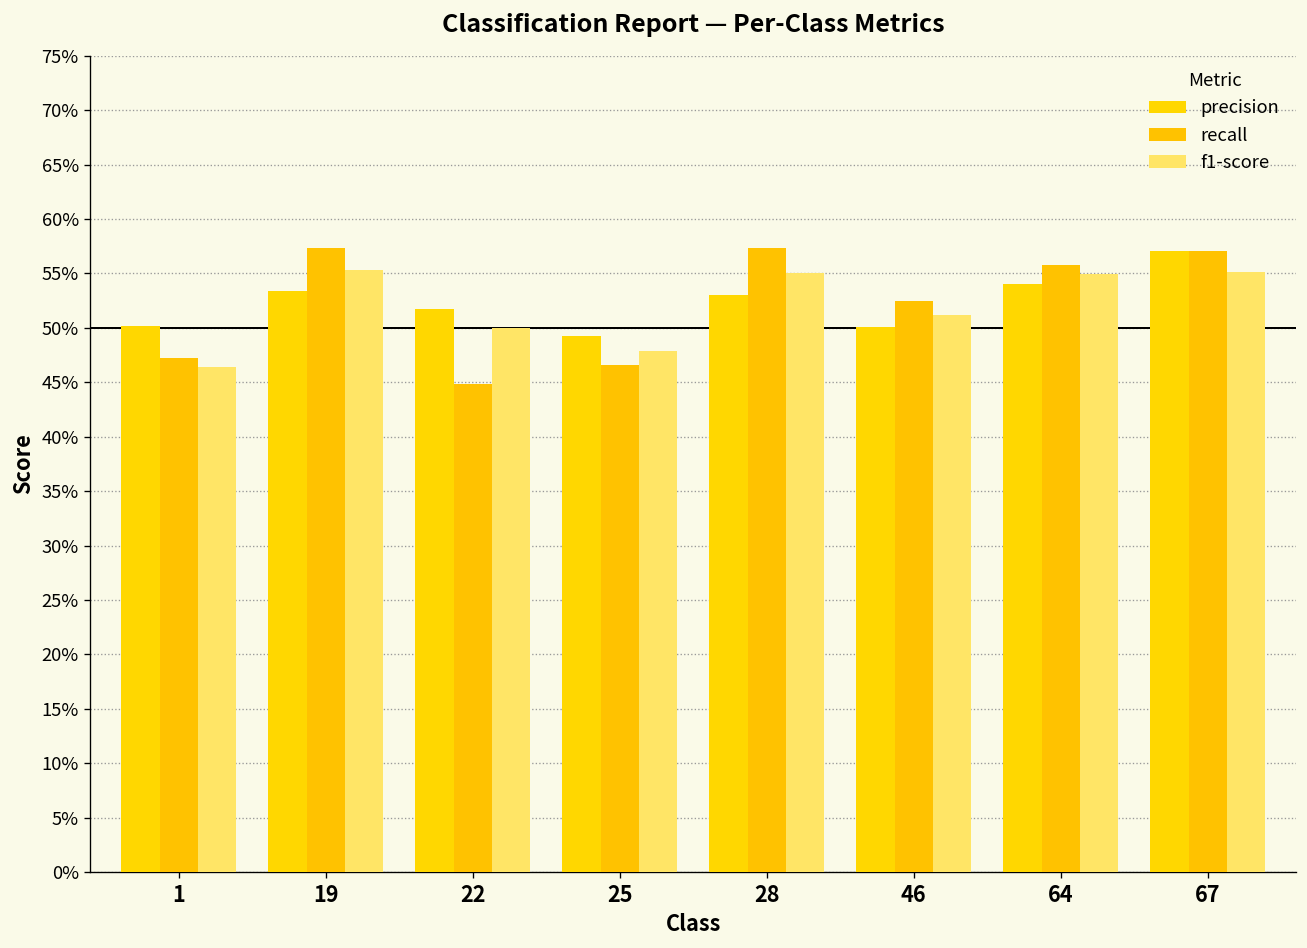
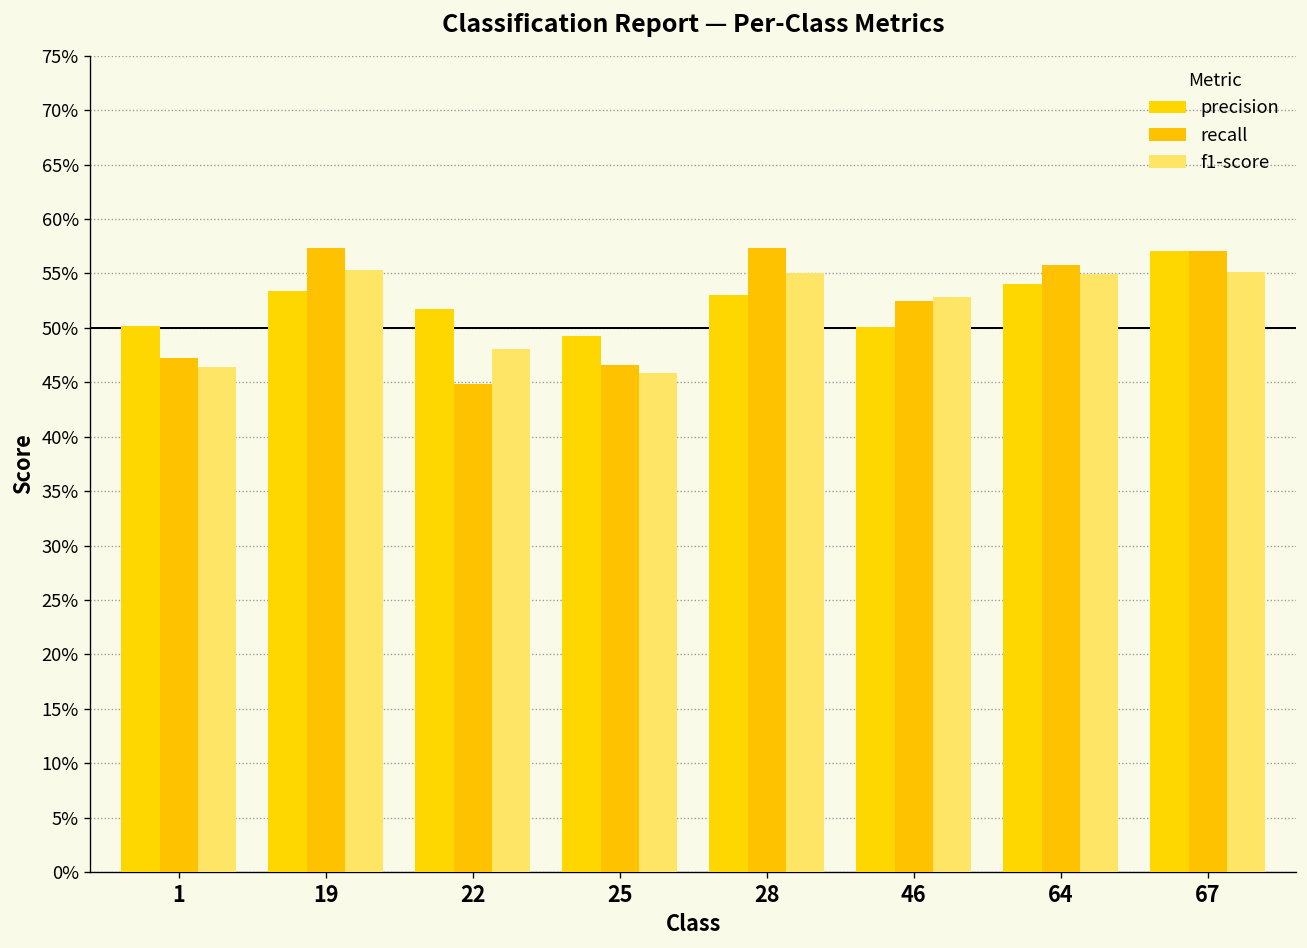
f1-score, 22: 50% -> 48%
f1-score, 25: 48% -> 46%
f1-score, 46: 51% -> 53%
